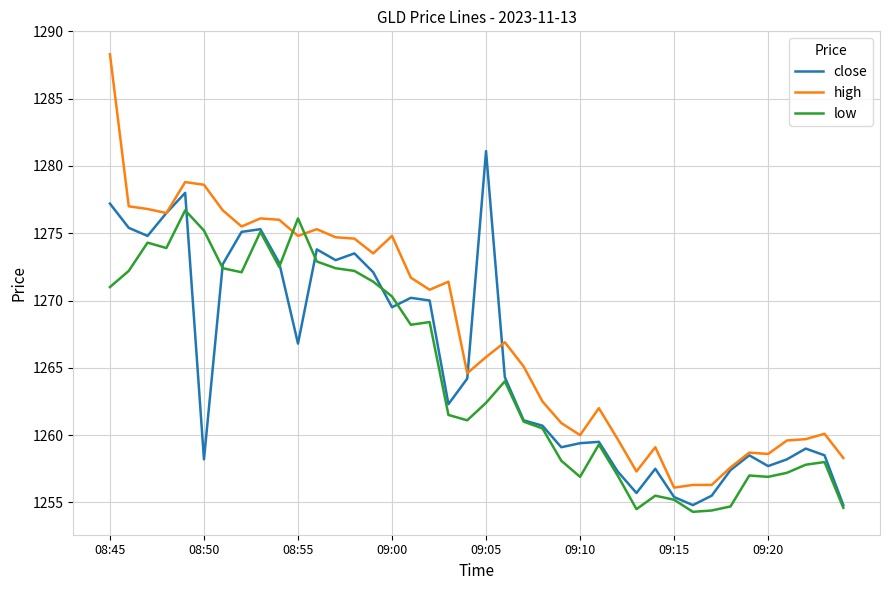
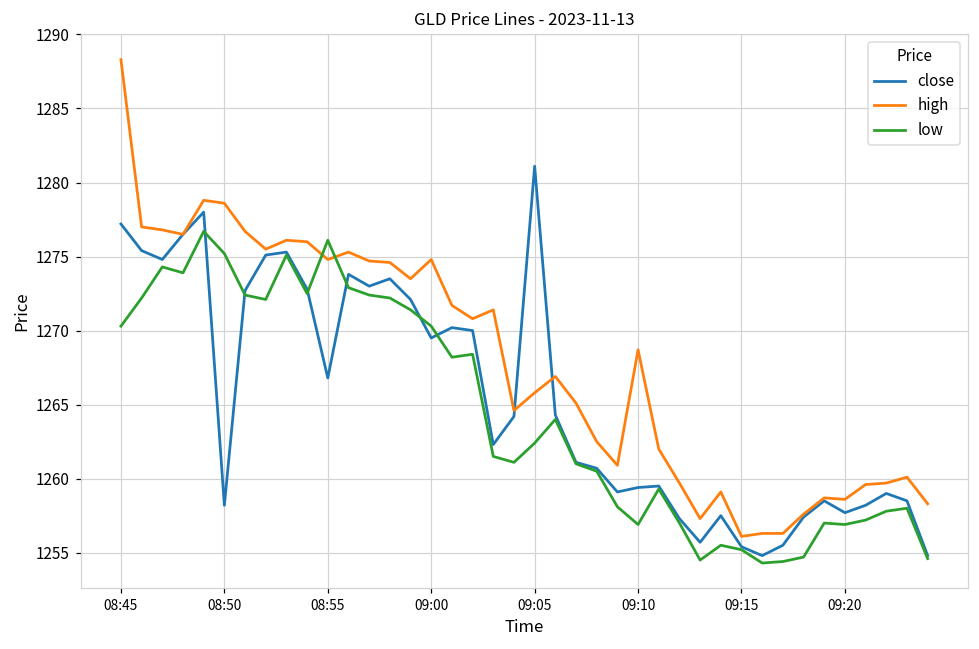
low, 08:45: 1271.0 -> 1270.3
high, 09:10: 1260.0 -> 1268.7
